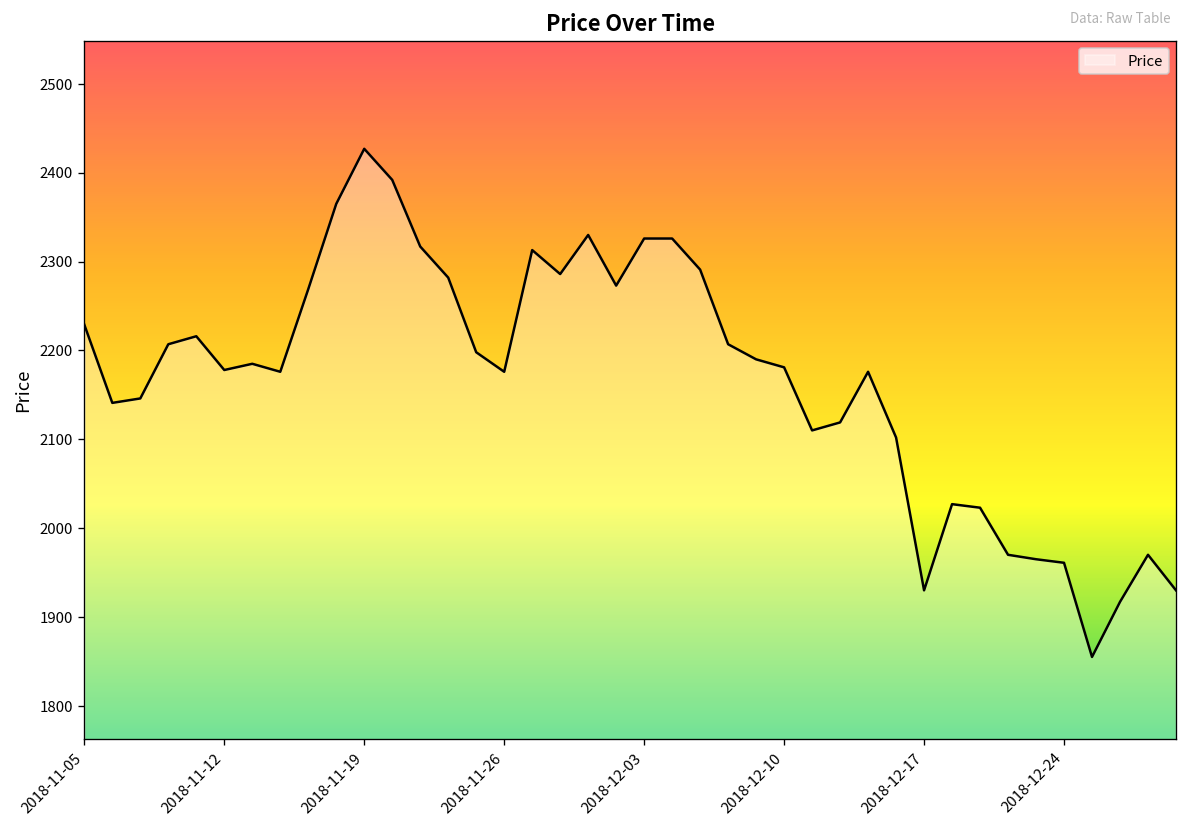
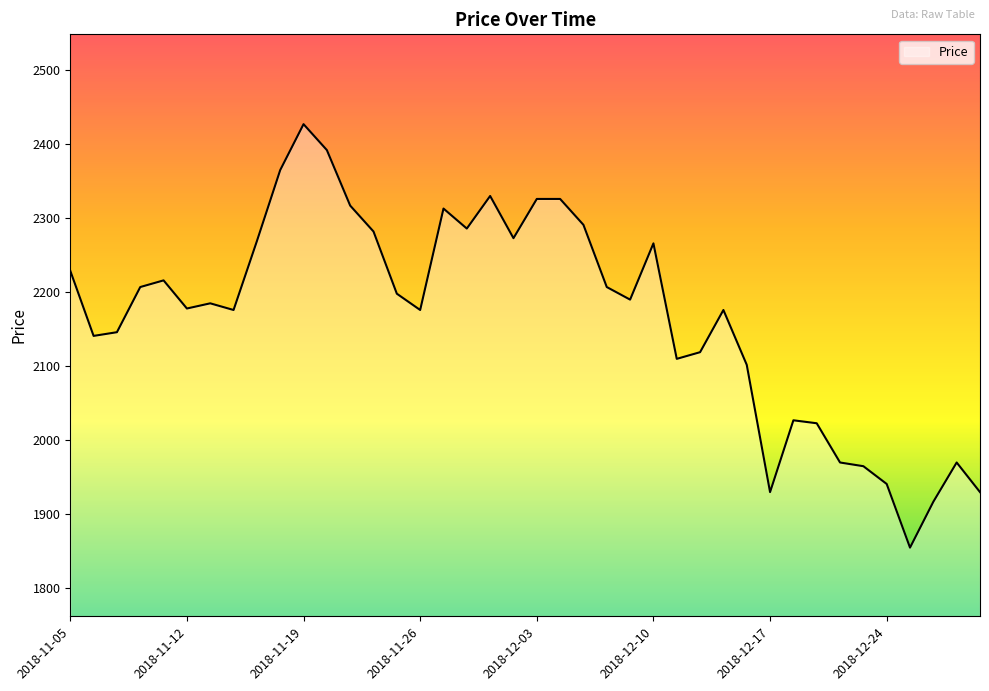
2018-12-10: 2180 -> 2270
2018-12-24: 1960 -> 1940
